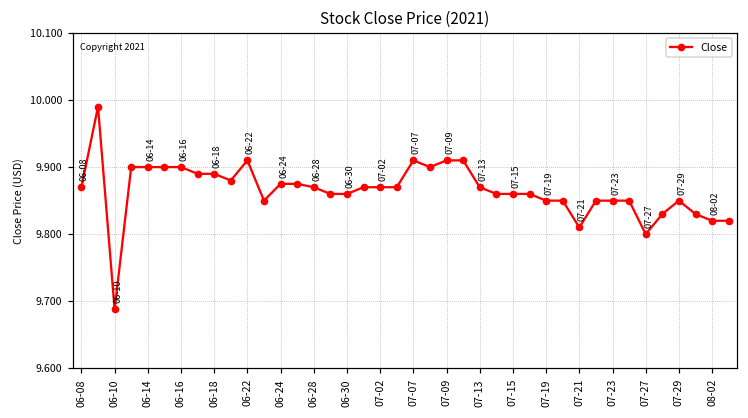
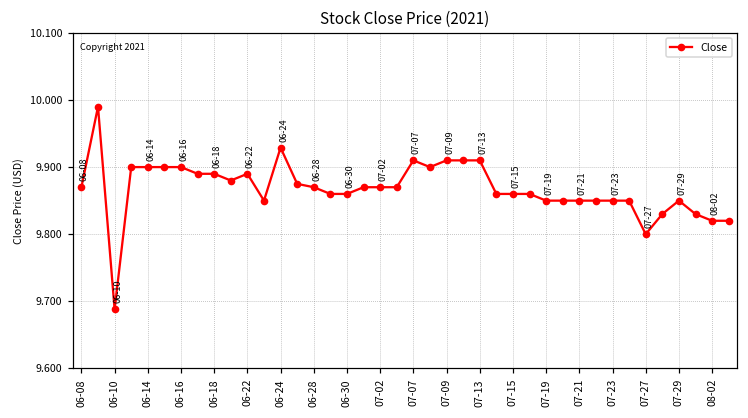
06-22: 9.91 -> 9.89
06-24: 9.88 -> 9.93
07-13: 9.87 -> 9.91
07-21: 9.81 -> 9.85
